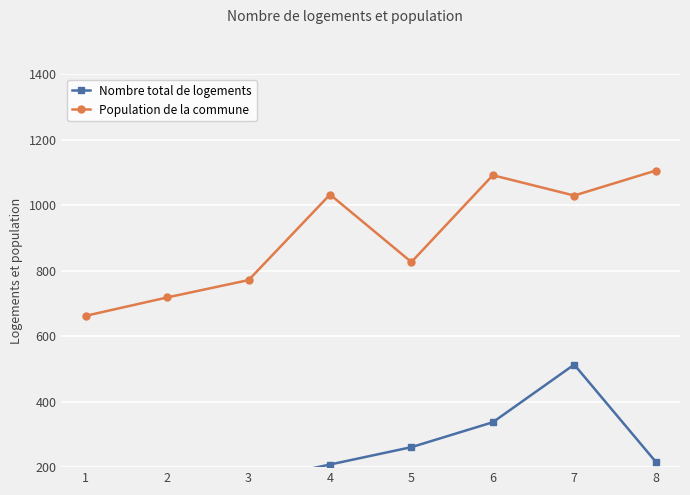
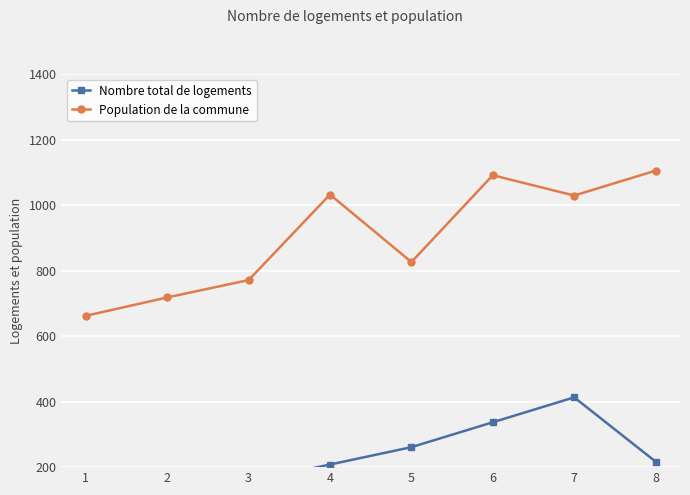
Nombre total de logements, 7: 510 -> 410
